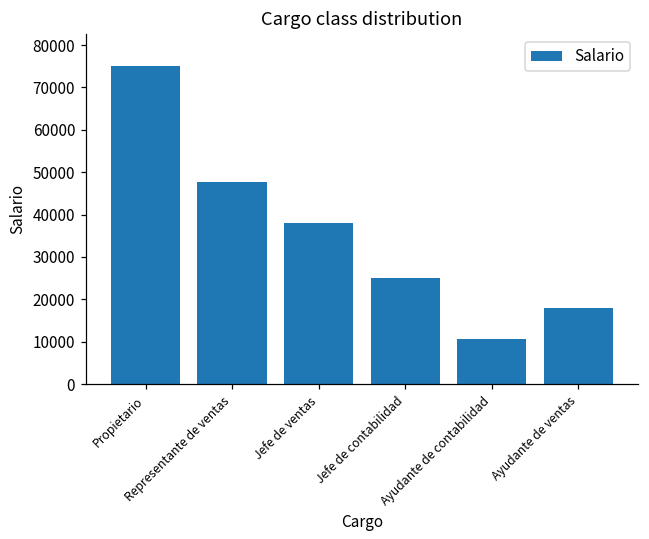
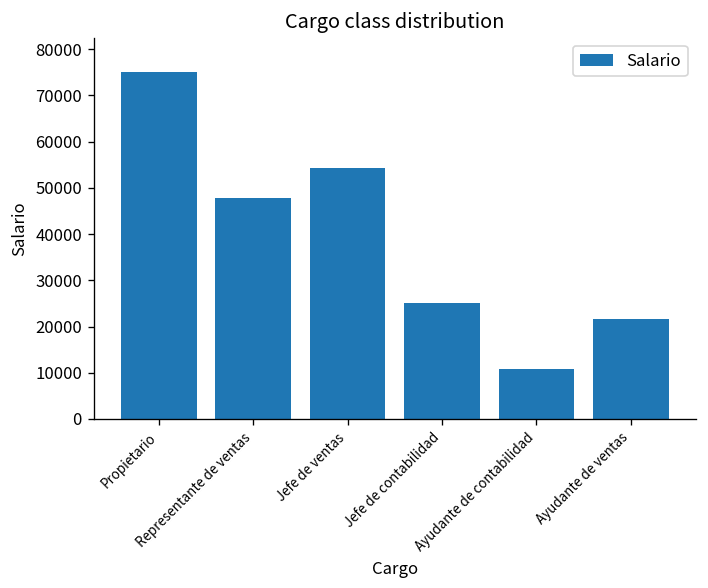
Jefe de ventas: 38000 -> 54000
Ayudante de ventas: 18000 -> 22000
